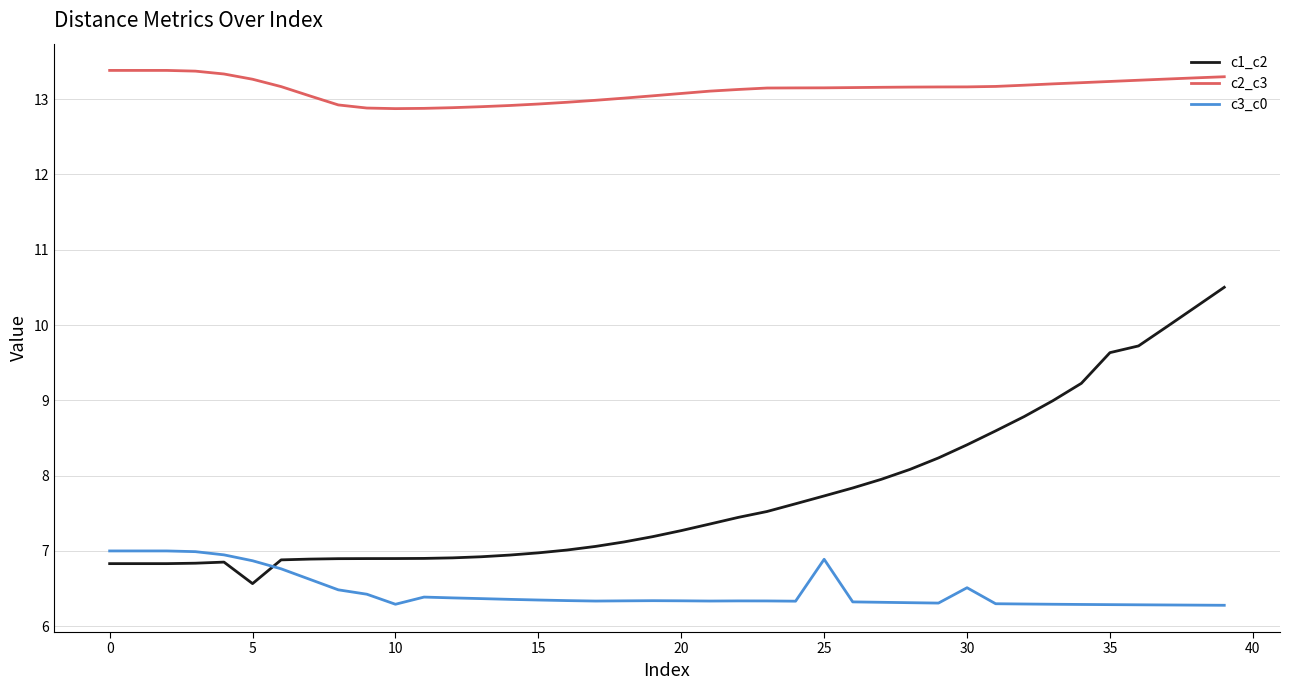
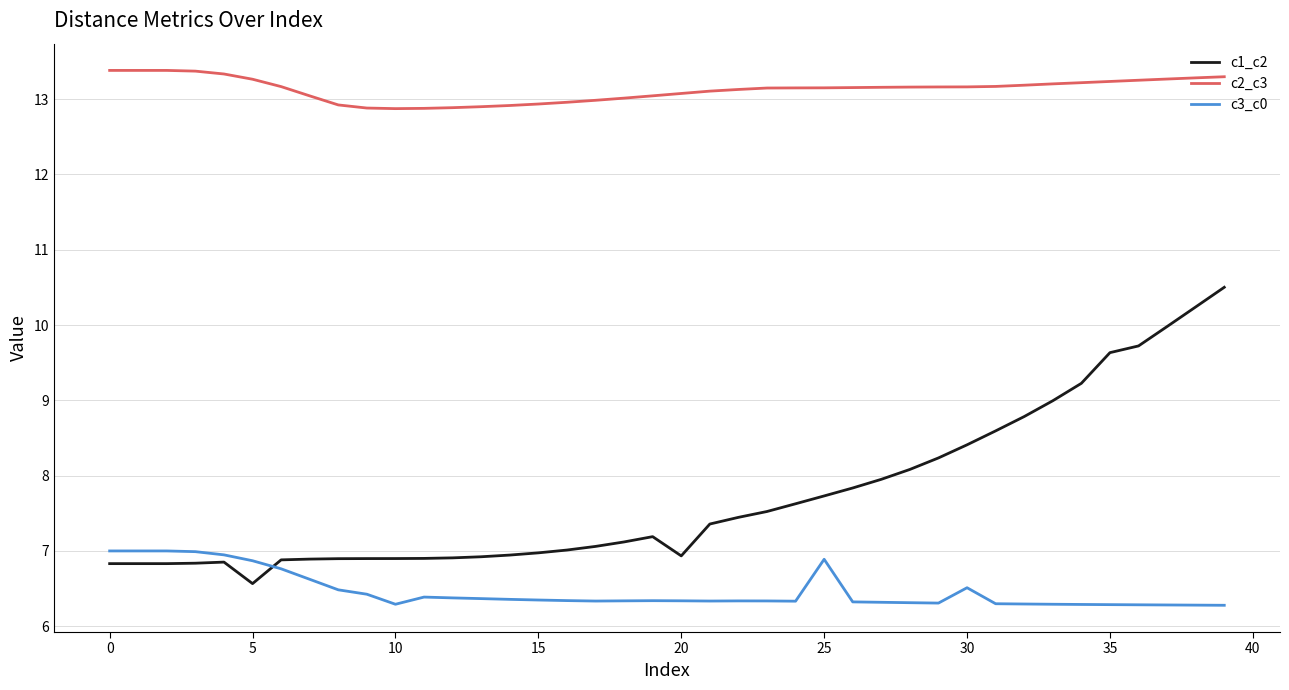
c1_c2, 20: 7.3 -> 6.9
